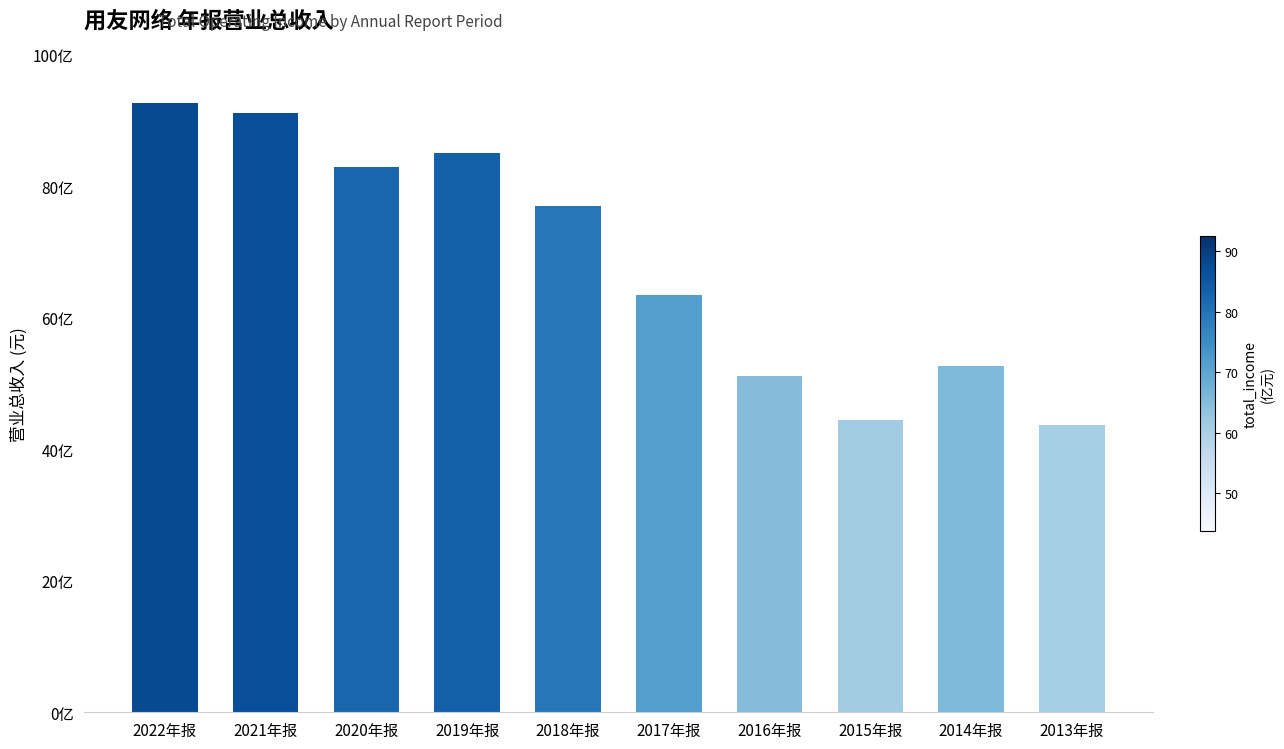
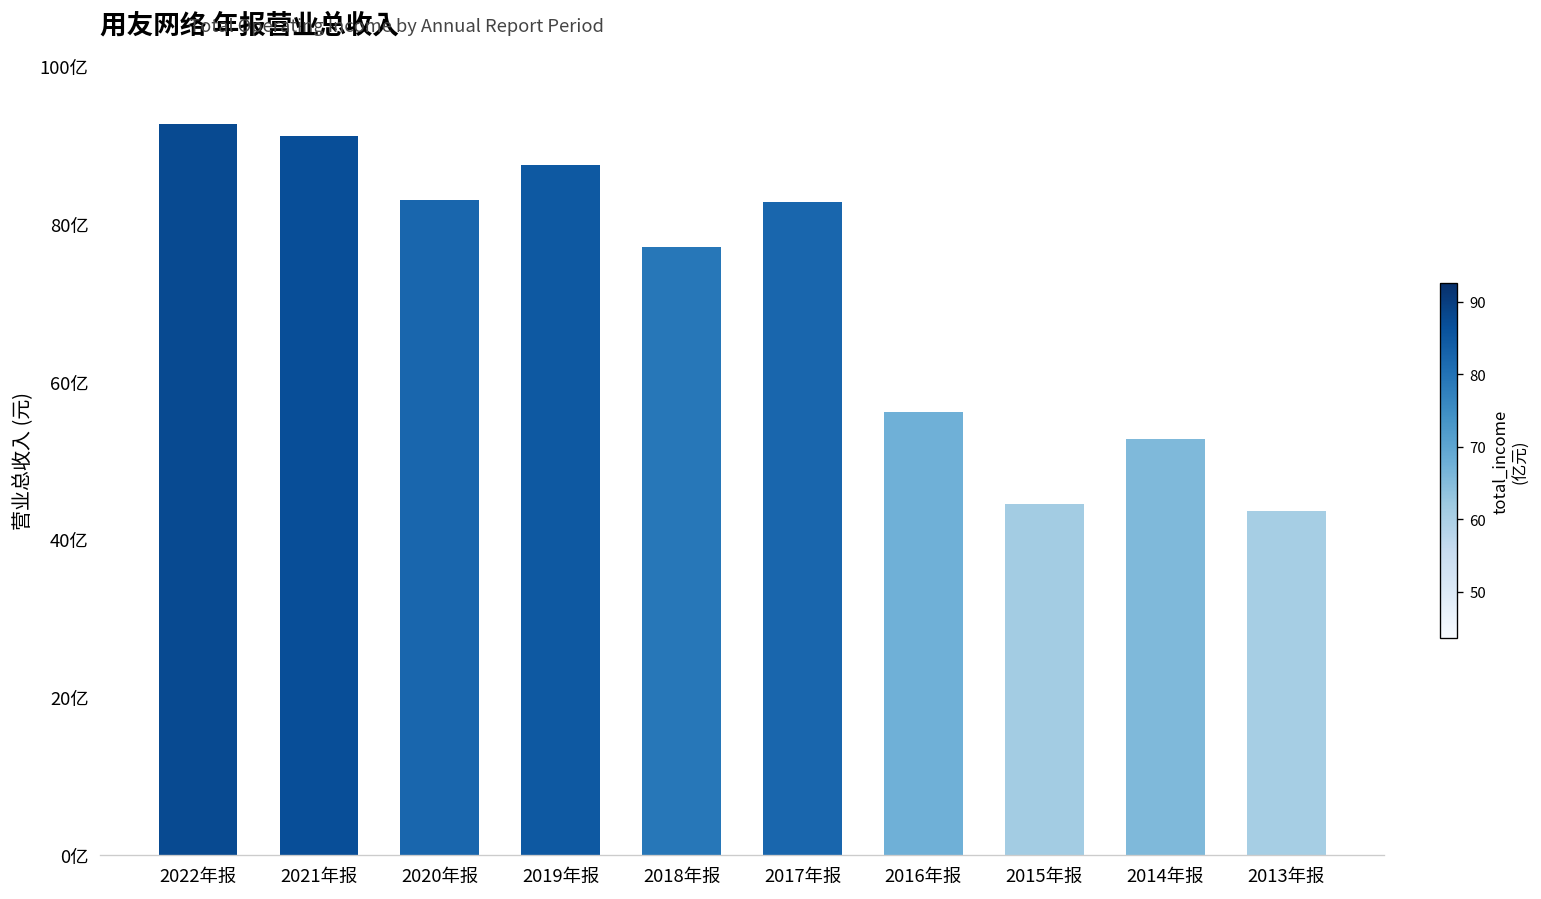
2019年报: 85亿 -> 87亿
2017年报: 63亿 -> 83亿
2016年报: 51亿 -> 56亿
